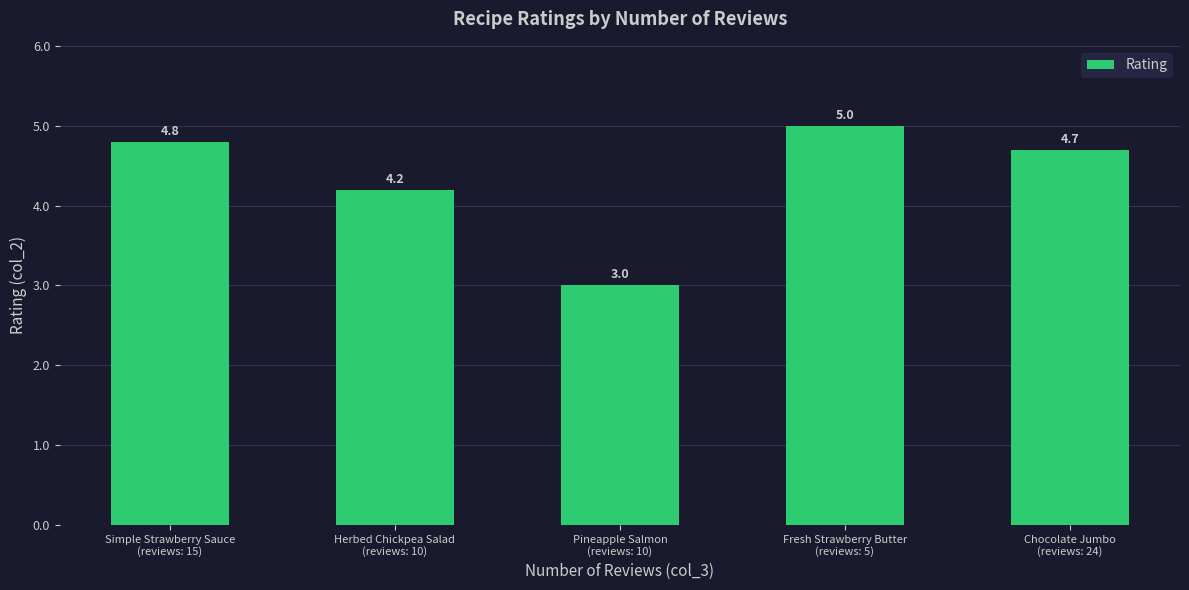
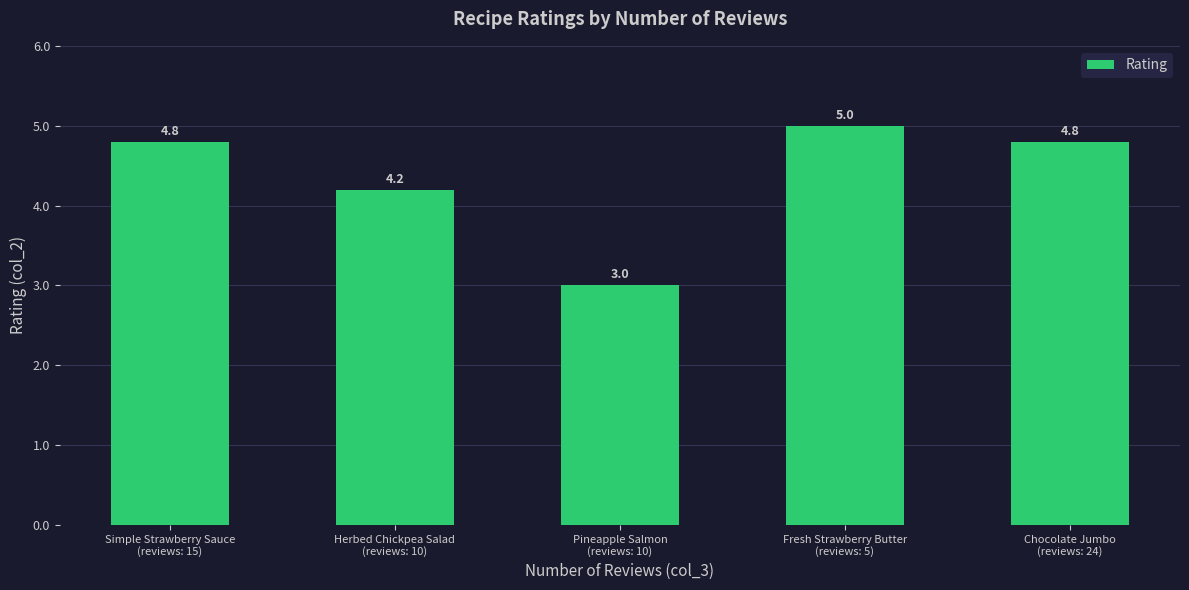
Chocolate Jumbo (reviews: 24): 4.7 -> 4.8
